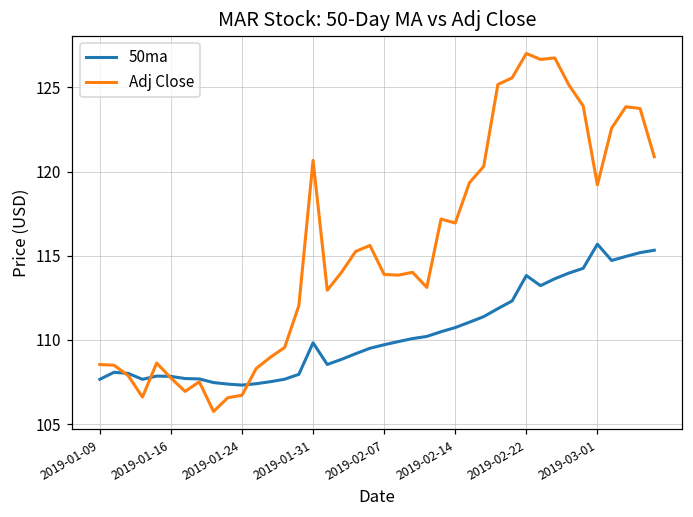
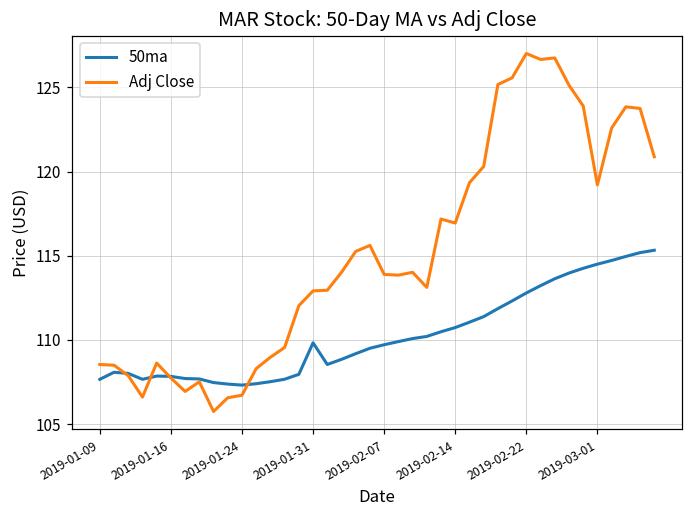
Adj Close, 2019-01-31: 120.7 -> 112.9
50ma, 2019-02-22: 113.8 -> 112.8
50ma, 2019-03-01: 115.7 -> 114.5
